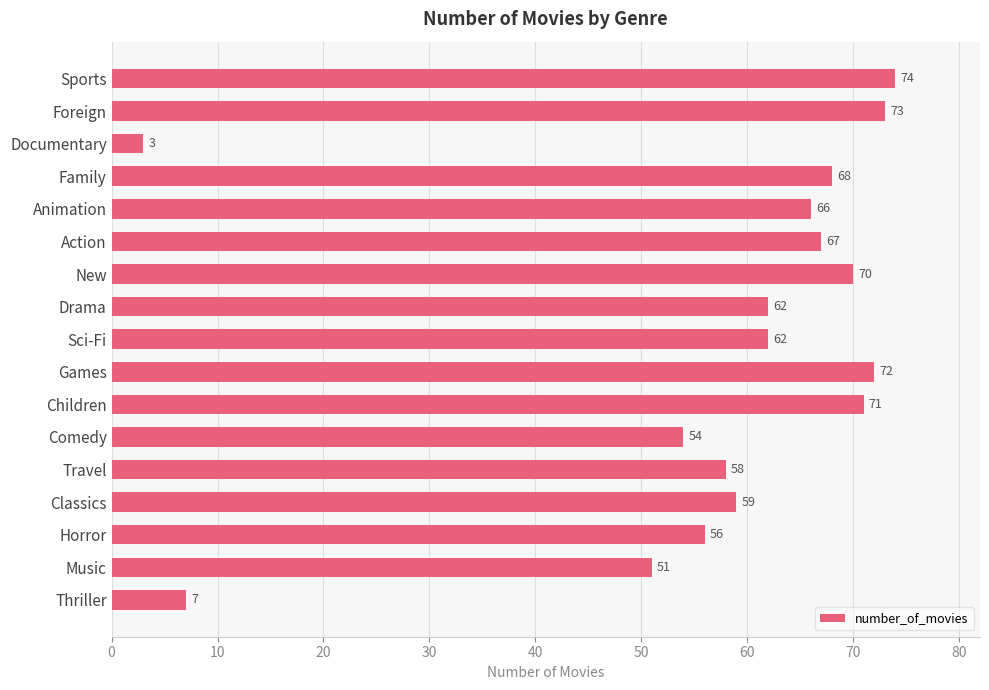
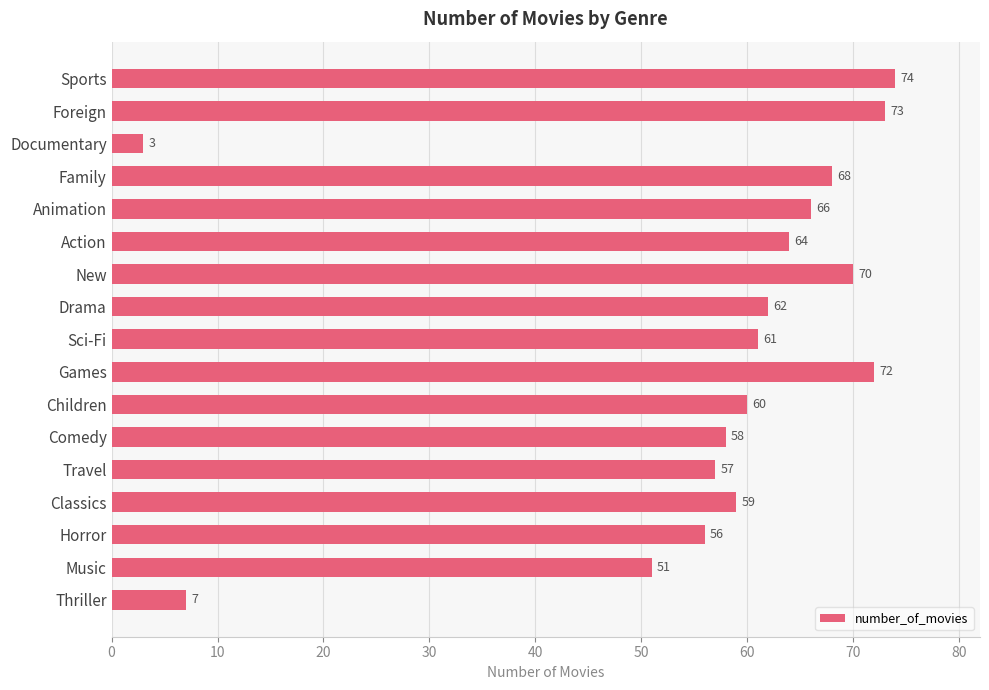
Action: 67 -> 64
Sci-Fi: 62 -> 61
Children: 71 -> 60
Comedy: 54 -> 58
Travel: 58 -> 57
